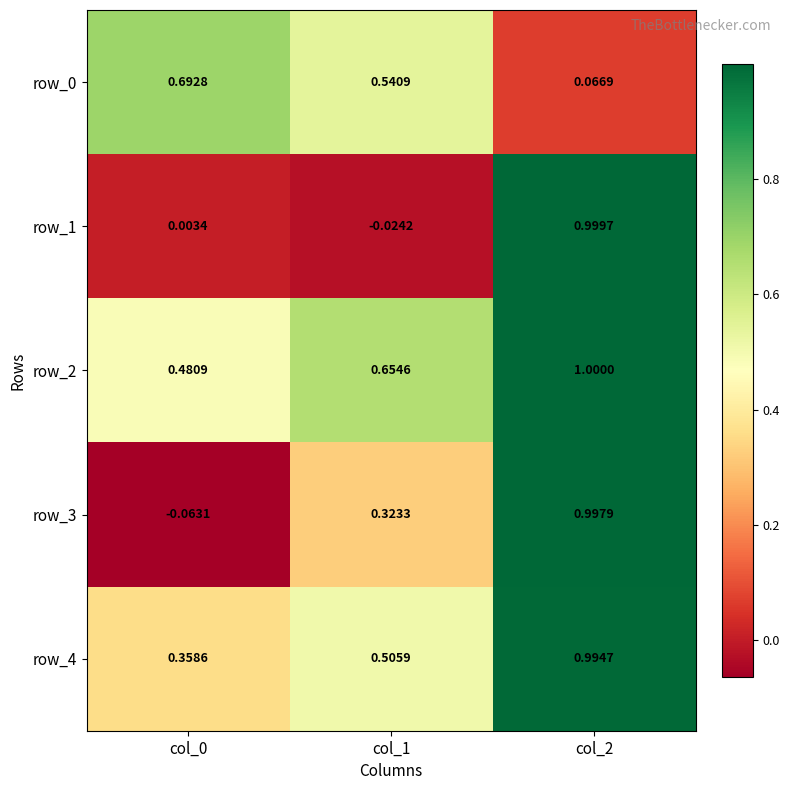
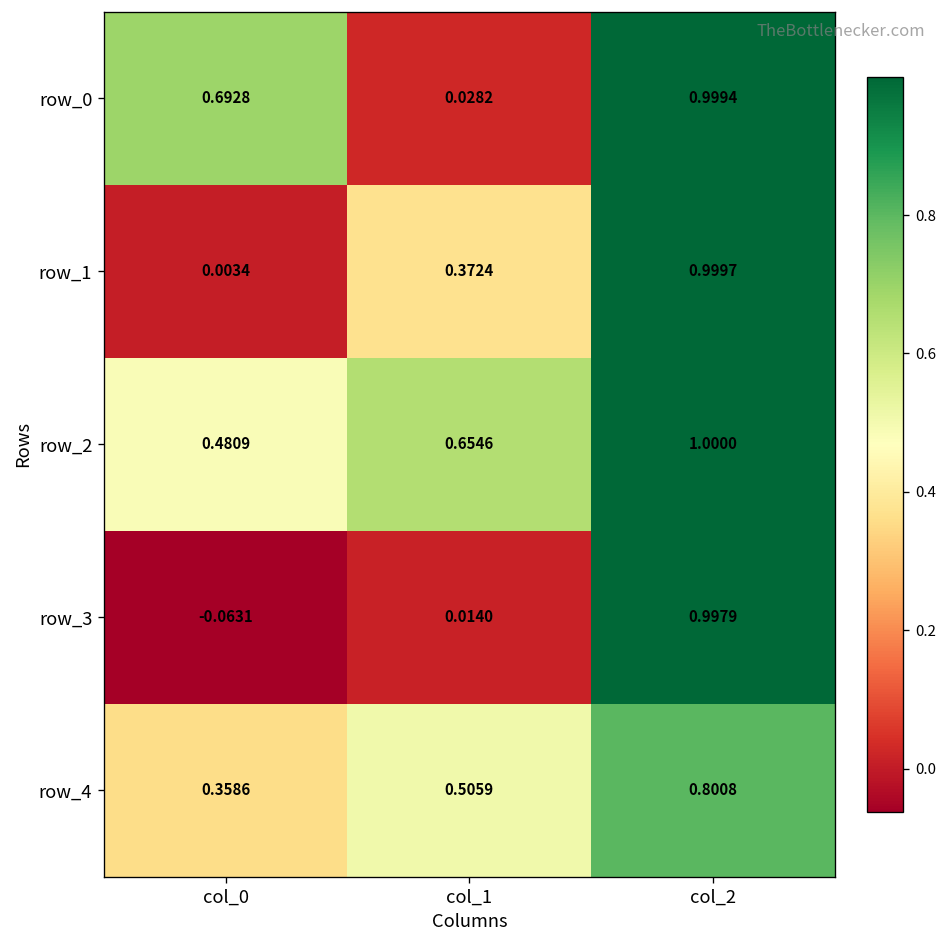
row_0, col_1: 0.5409 -> 0.0282
row_0, col_2: 0.0669 -> 0.9994
row_1, col_1: -0.0242 -> 0.3724
row_3, col_1: 0.3233 -> 0.0140
row_4, col_2: 0.9947 -> 0.8008
